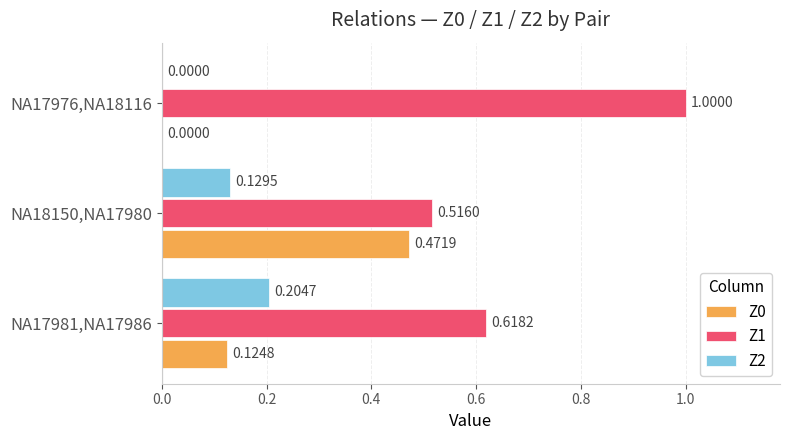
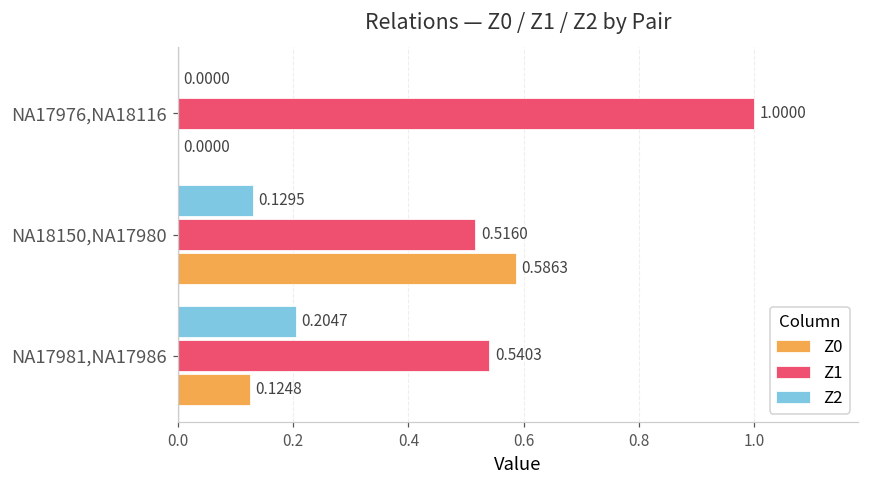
Z0, NA18150,NA17980: 0.4719 -> 0.5863
Z1, NA17981,NA17986: 0.6182 -> 0.5403
